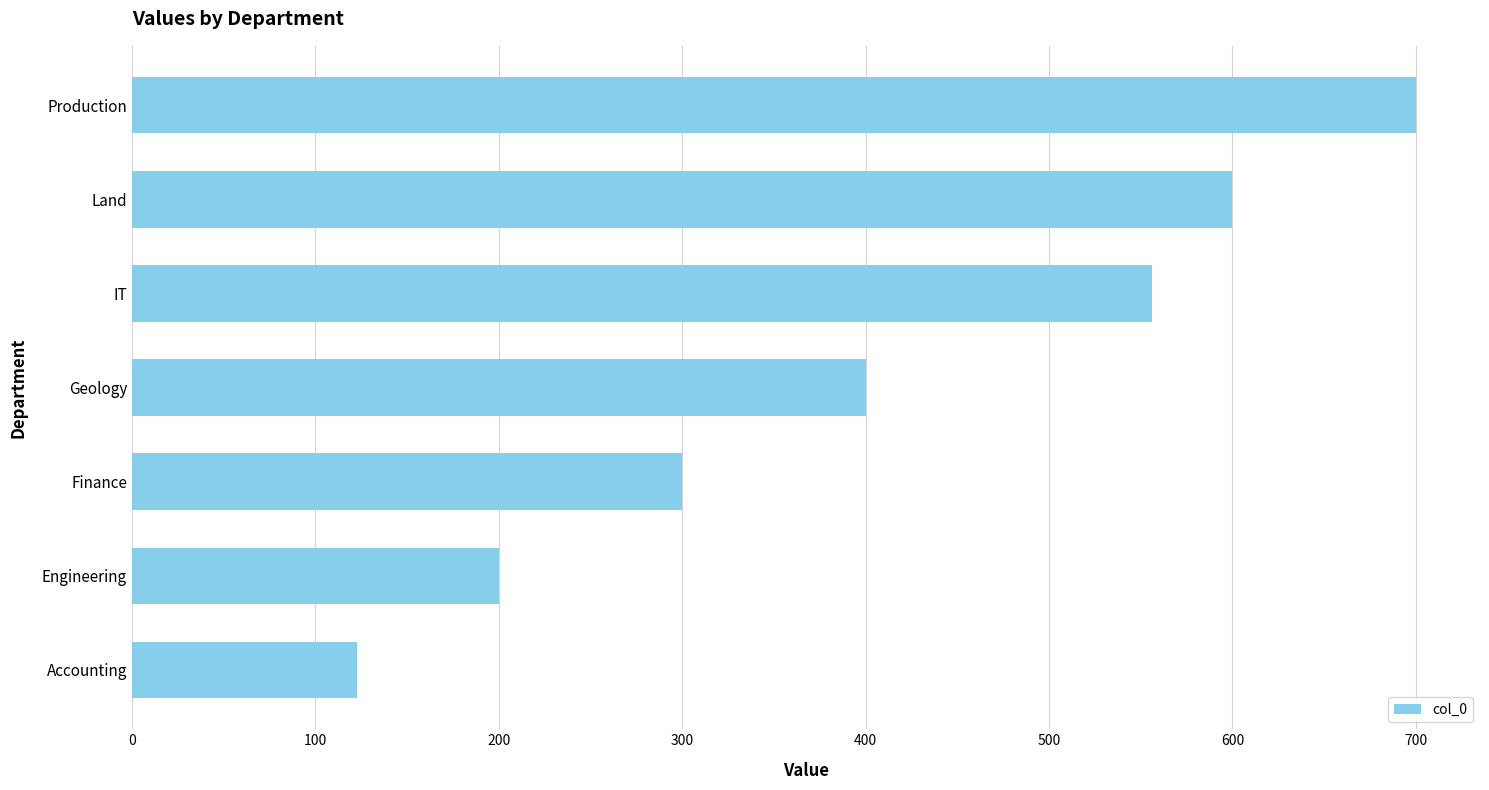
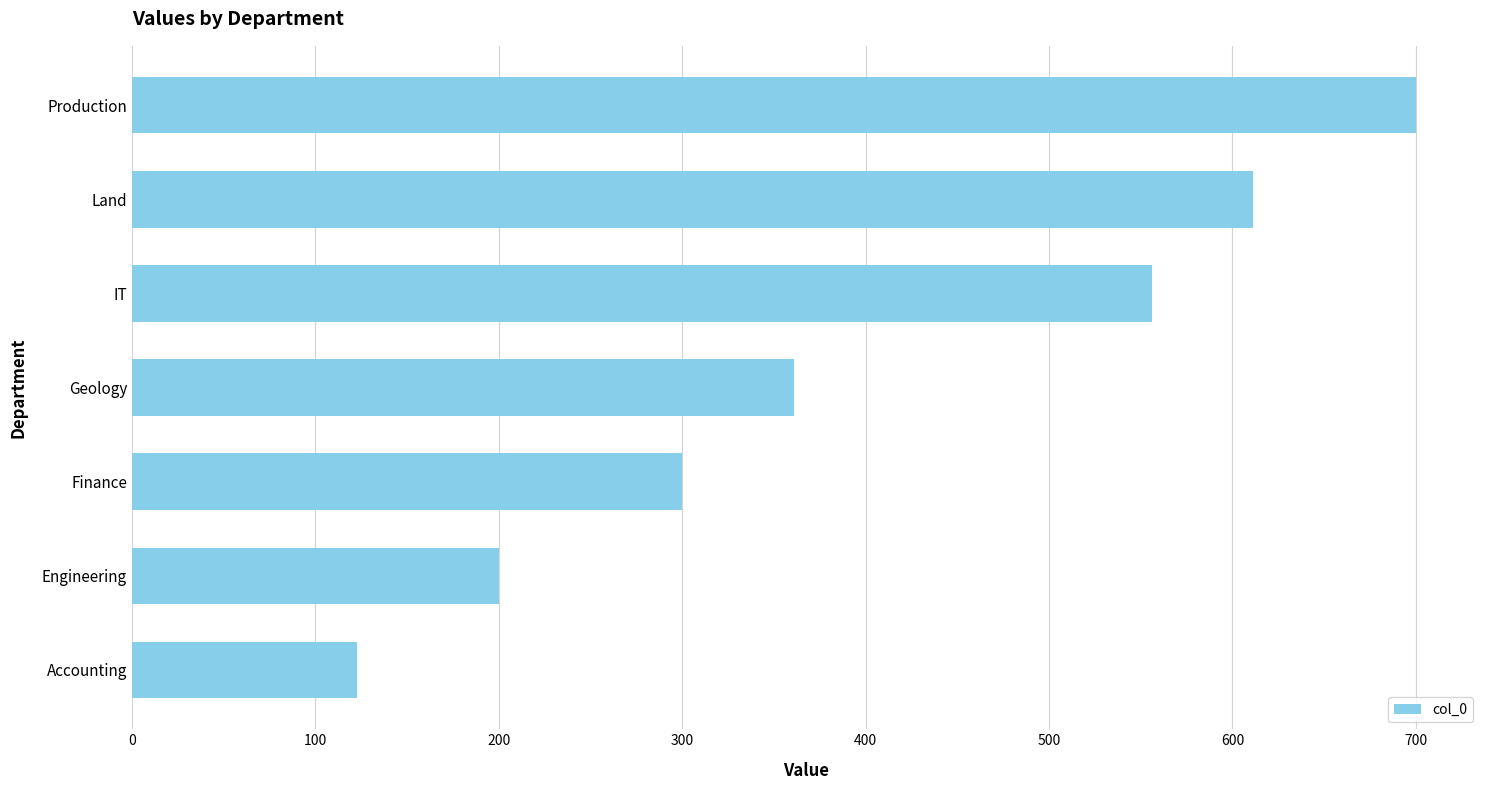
Land: 600 -> 611
Geology: 400 -> 361
